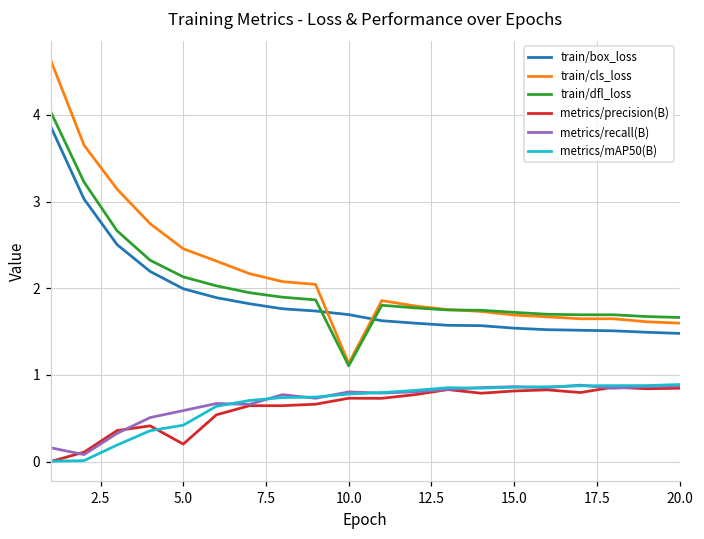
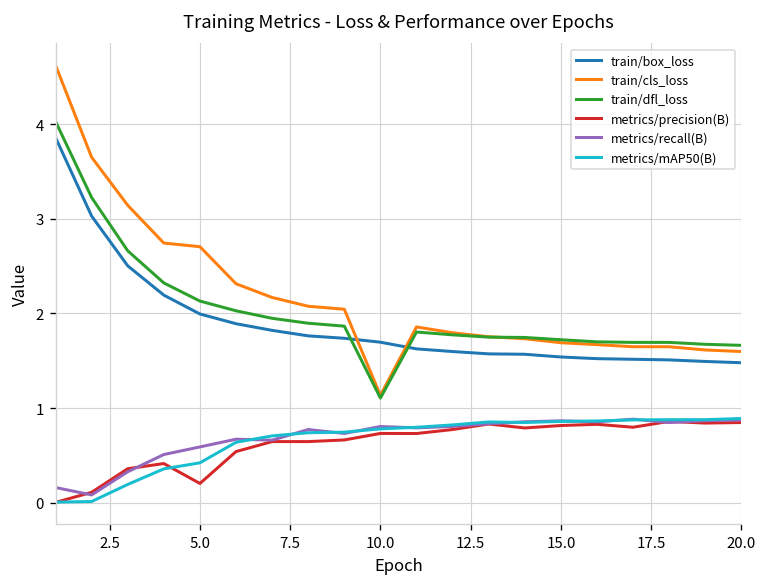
train/cls_loss, 5.0: 2.5 -> 2.7
